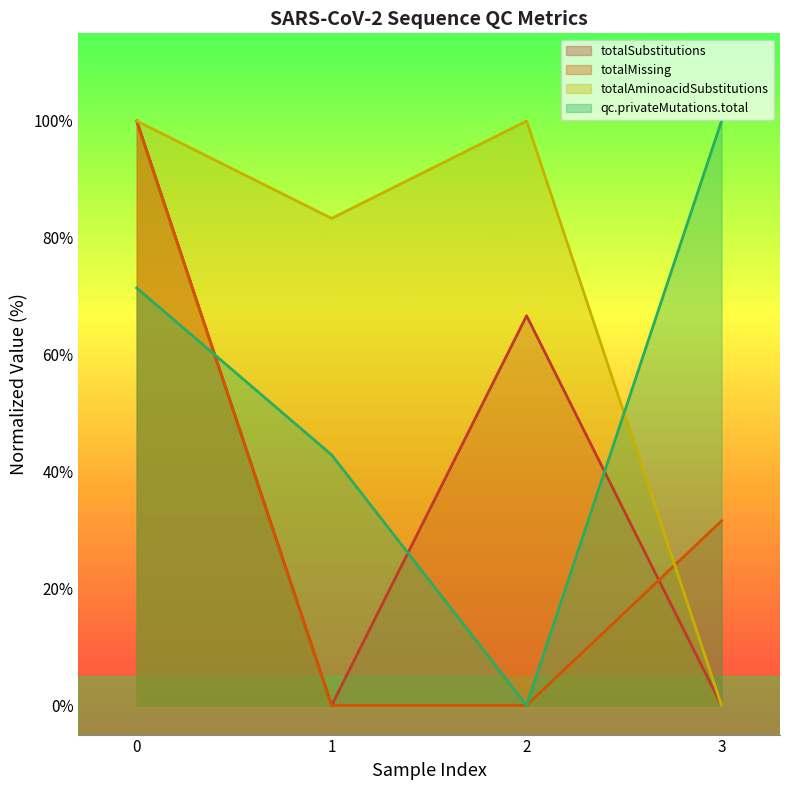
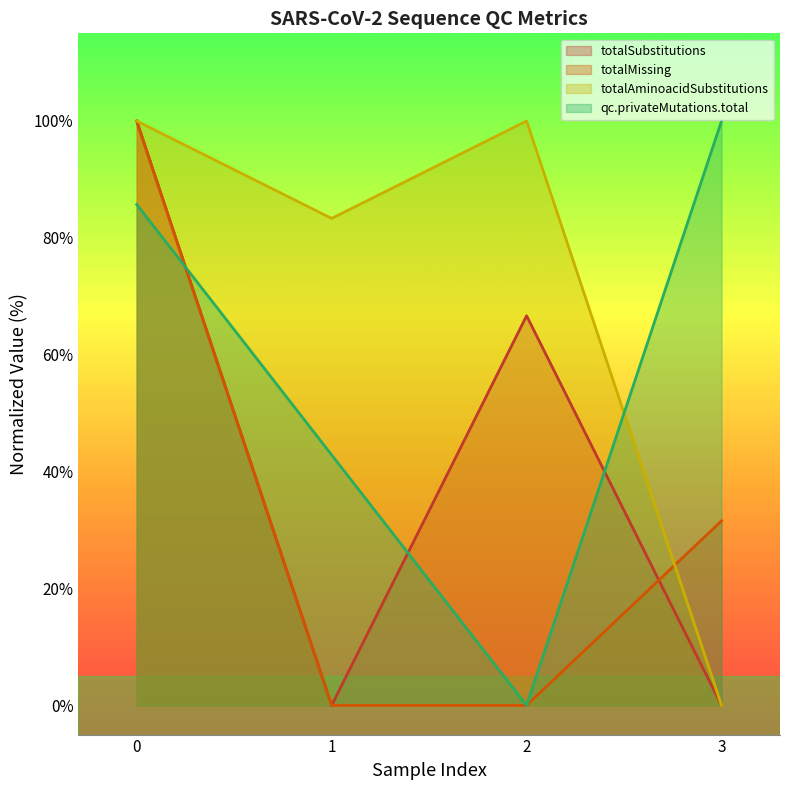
qc.privateMutations.total, 0: 71% -> 86%
